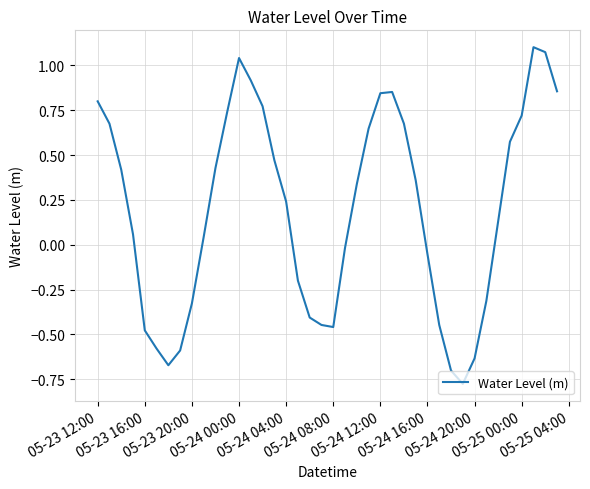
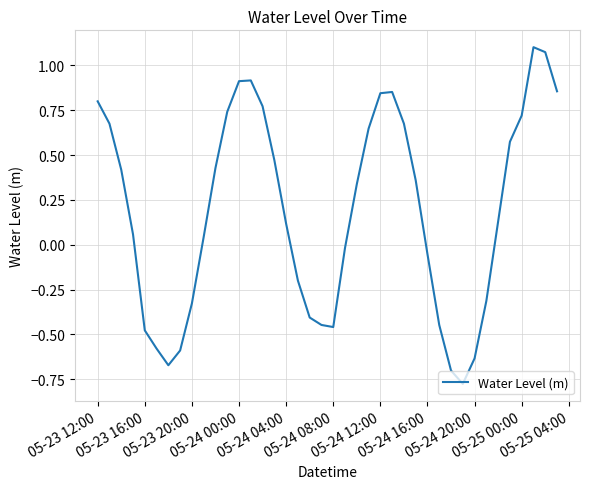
05-24 00:00: 1.04 -> 0.91
05-24 04:00: 0.24 -> 0.12
